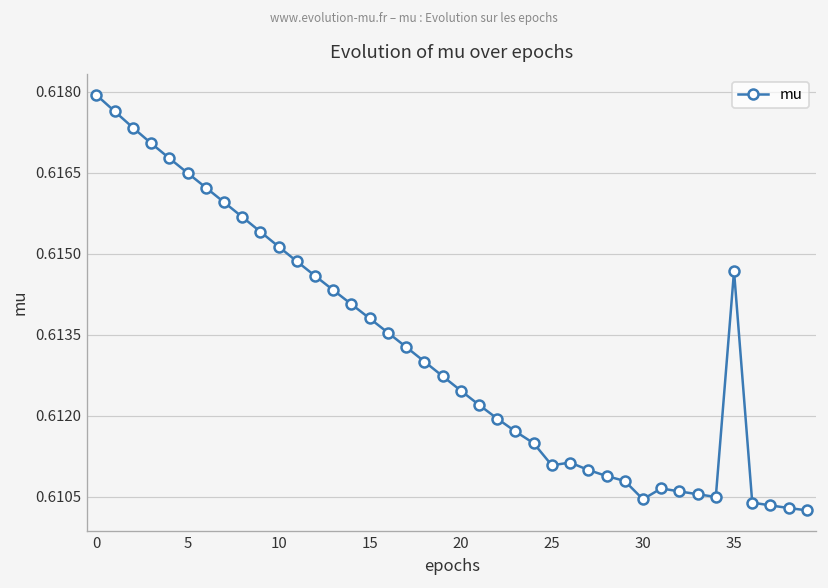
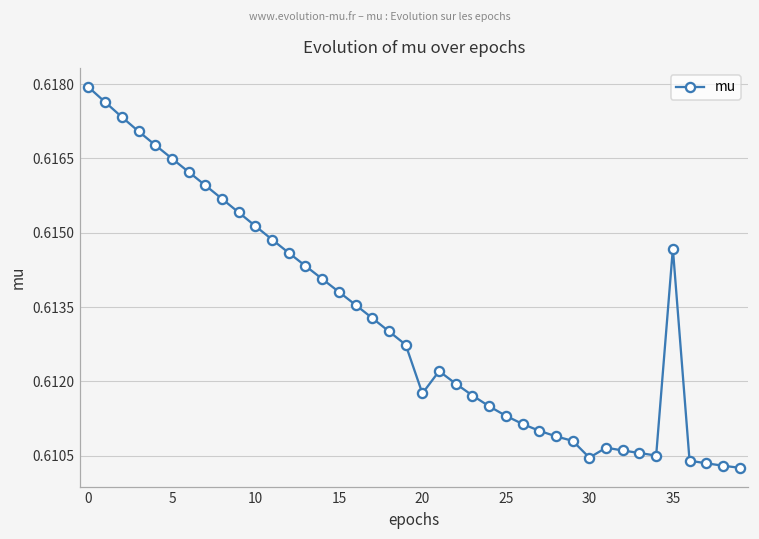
20: 0.6125 -> 0.6118
25: 0.6111 -> 0.6113
